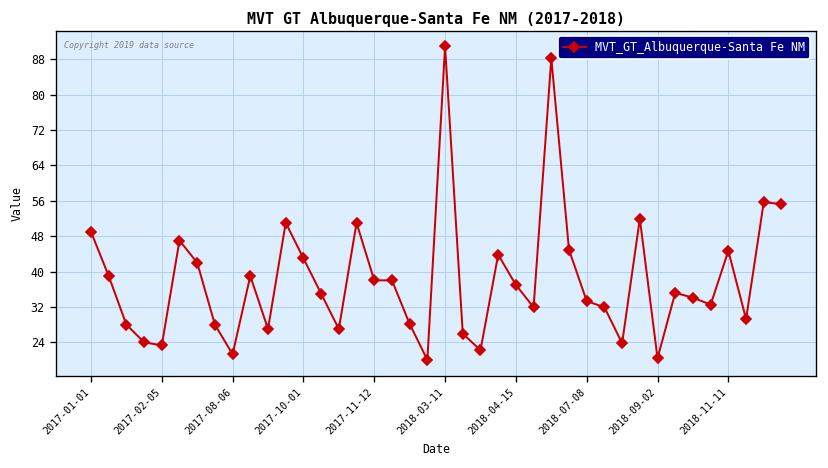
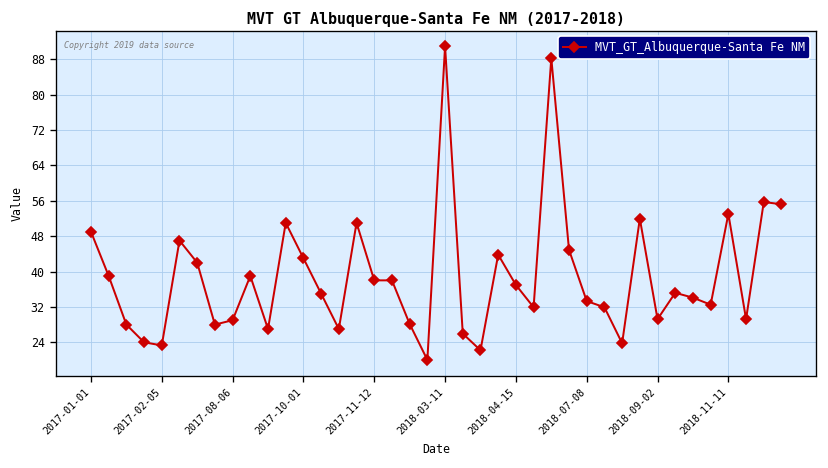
2017-08-06: 21 -> 29
2018-09-02: 20 -> 29
2018-11-11: 45 -> 53
